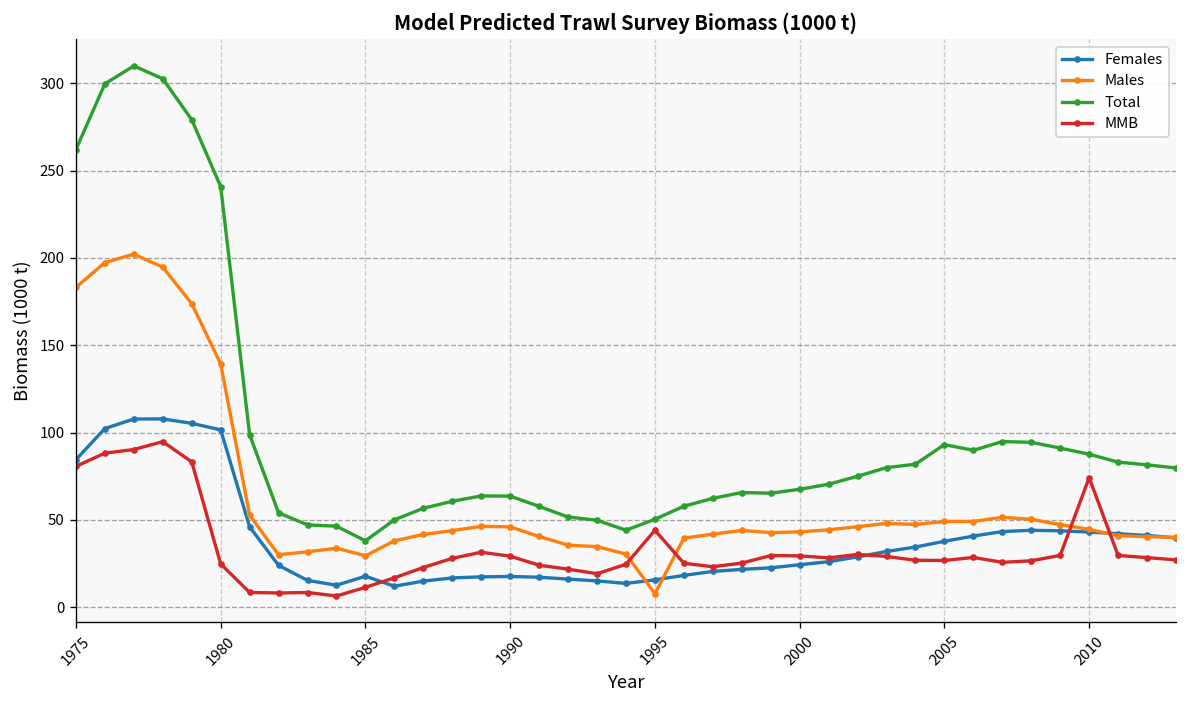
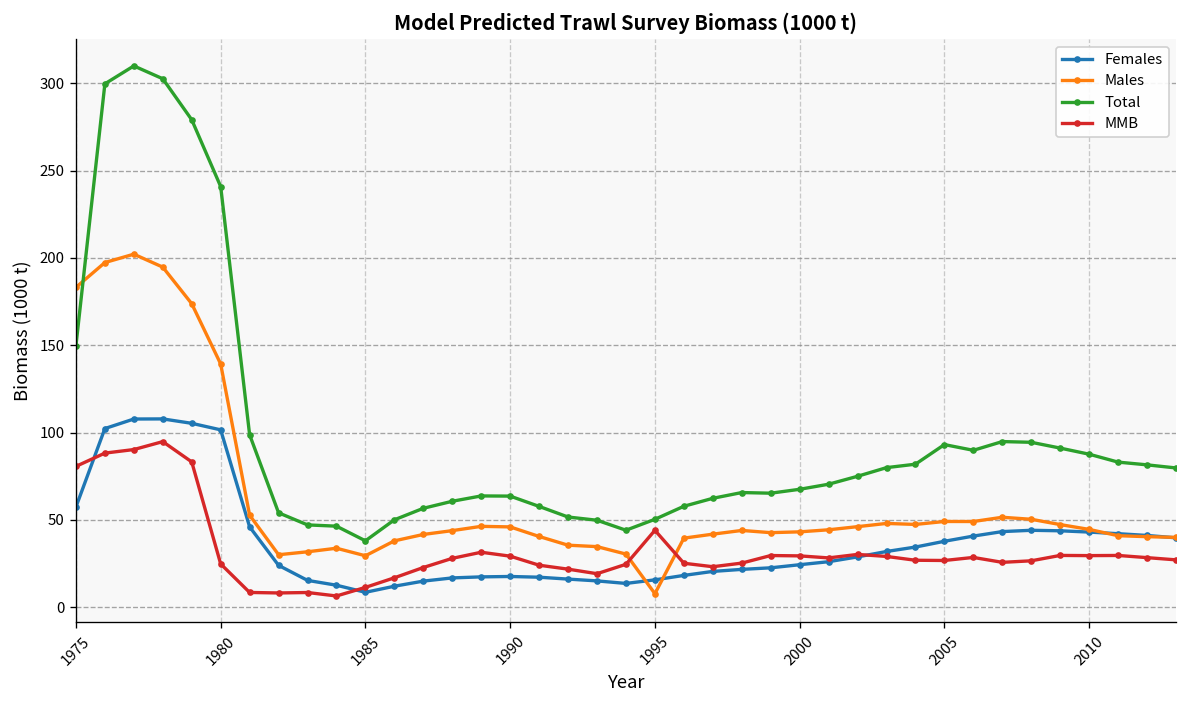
Females, 1975: 85 -> 57
Total, 1975: 262 -> 150
Females, 1985: 18 -> 9
MMB, 2010: 74 -> 30
